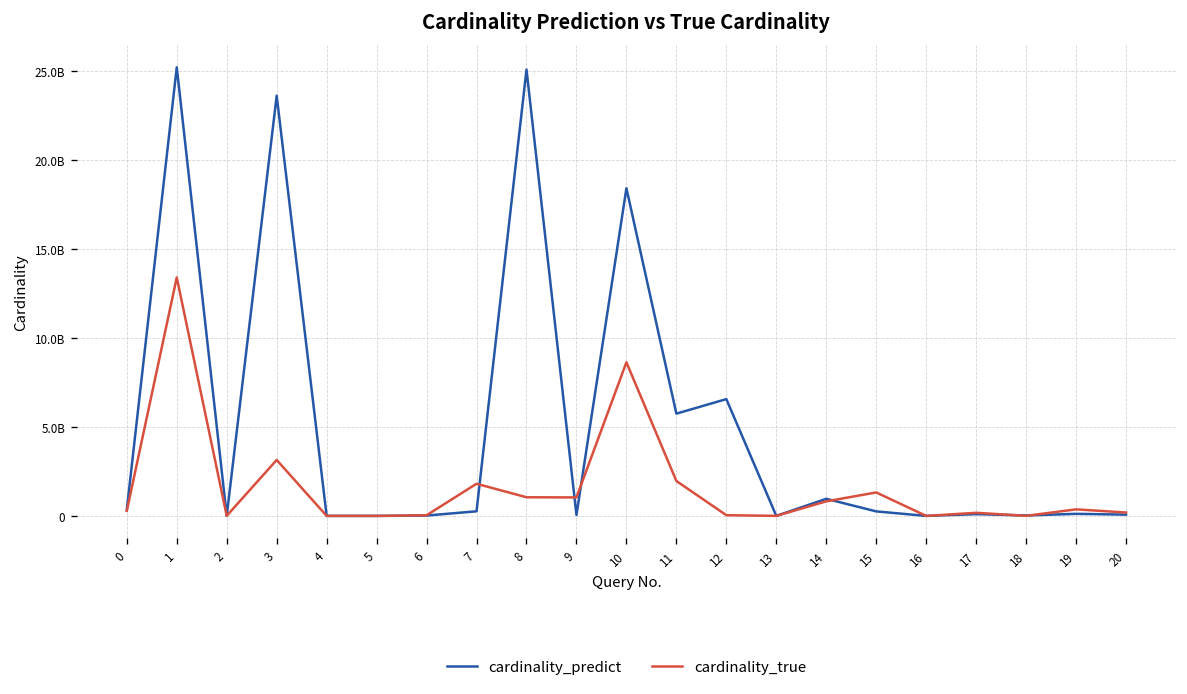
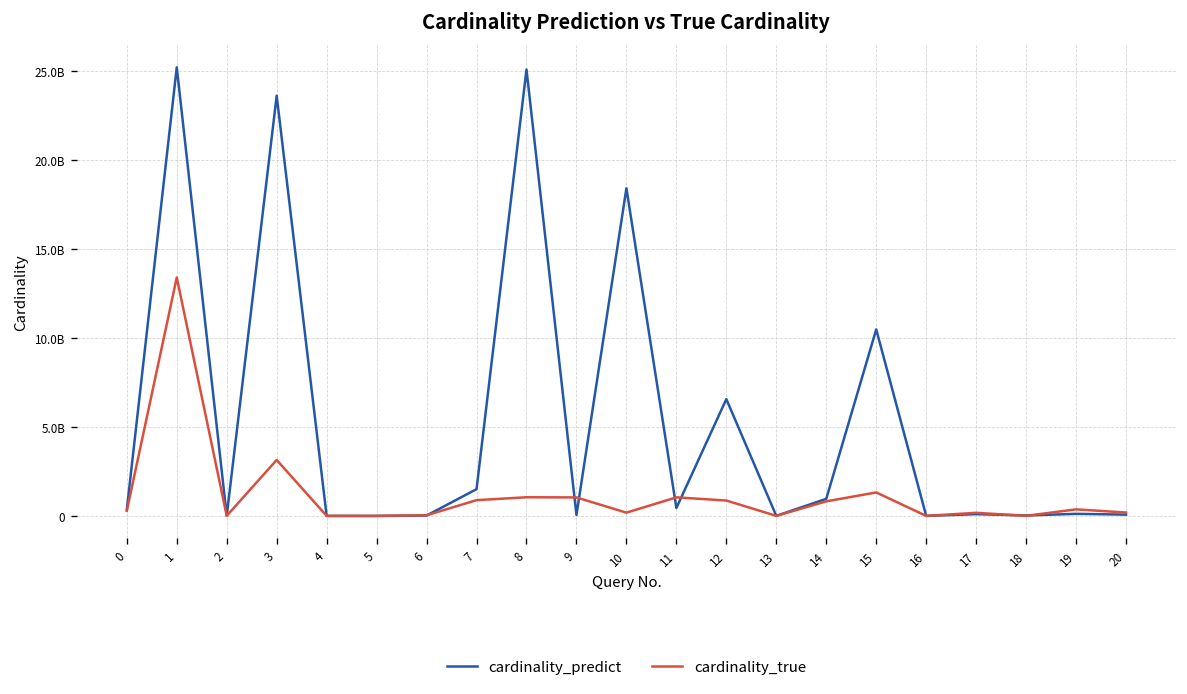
cardinality_predict, 7: 300000000 -> 1500000000
cardinality_true, 7: 1800000000 -> 900000000
cardinality_true, 10: 8600000000 -> 200000000
cardinality_predict, 11: 5700000000 -> 400000000
cardinality_true, 11: 2000000000 -> 1000000000
cardinality_true, 12: 0 -> 900000000
cardinality_predict, 15: 300000000 -> 10500000000
